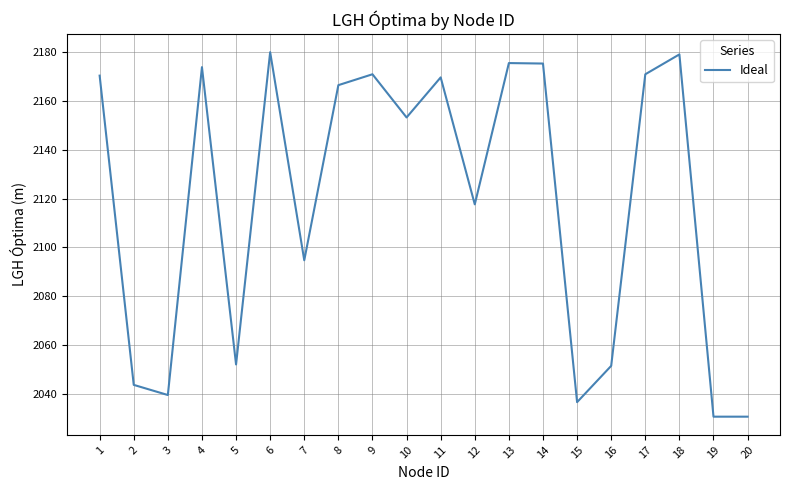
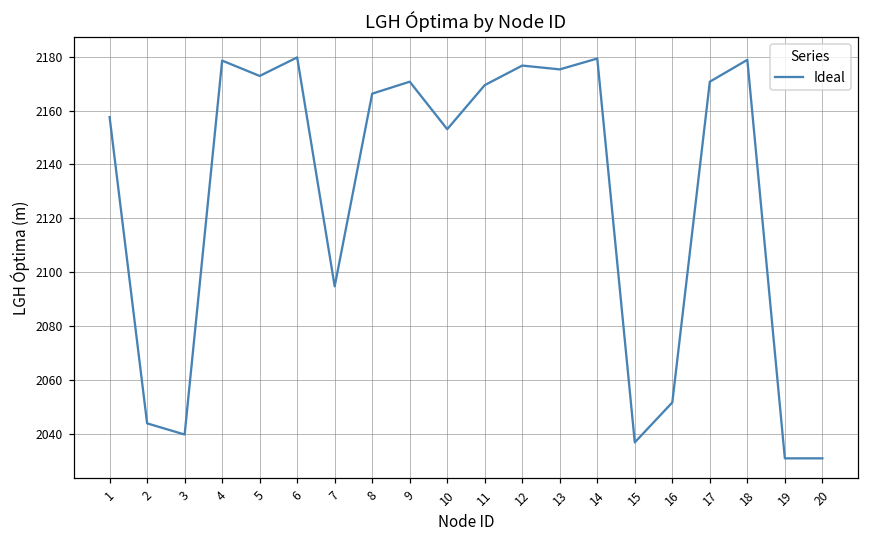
1: 2170 -> 2158
4: 2174 -> 2179
5: 2052 -> 2173
12: 2118 -> 2177
14: 2175 -> 2179
